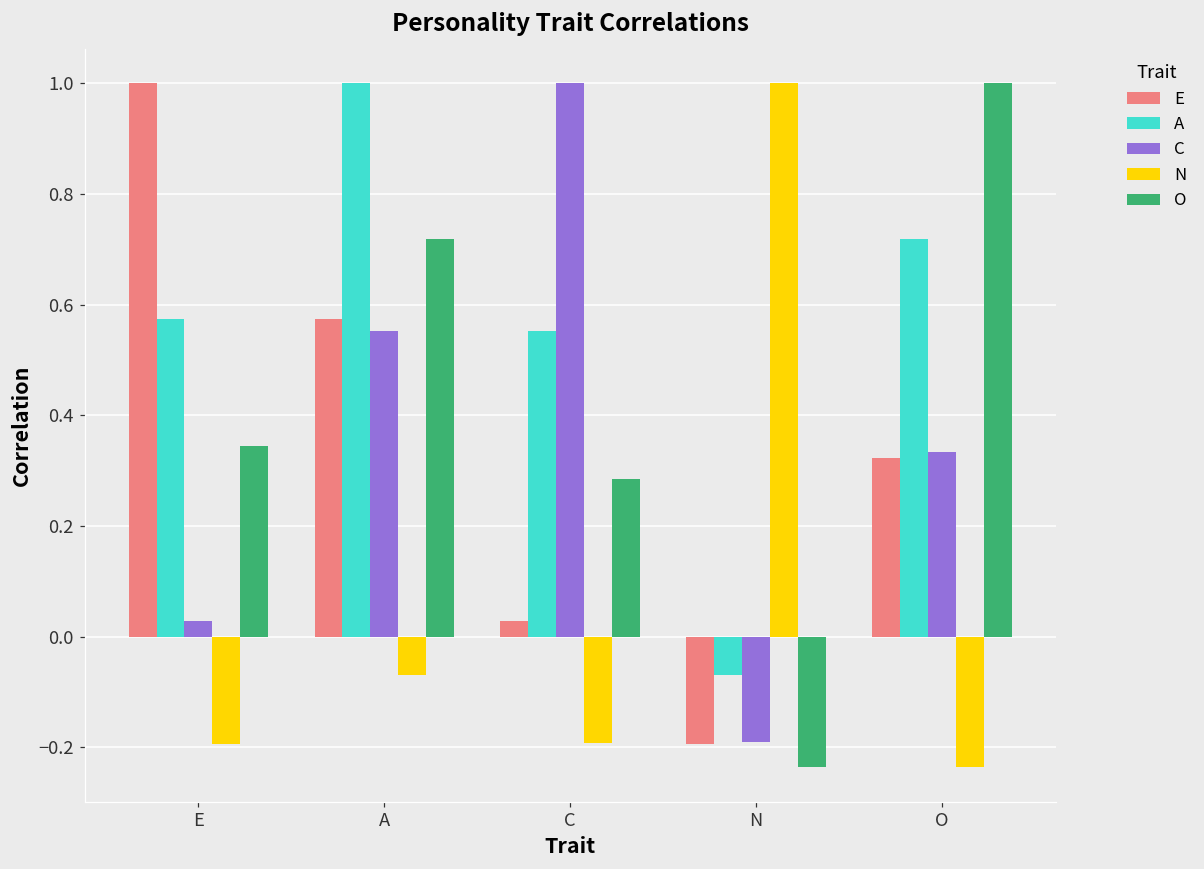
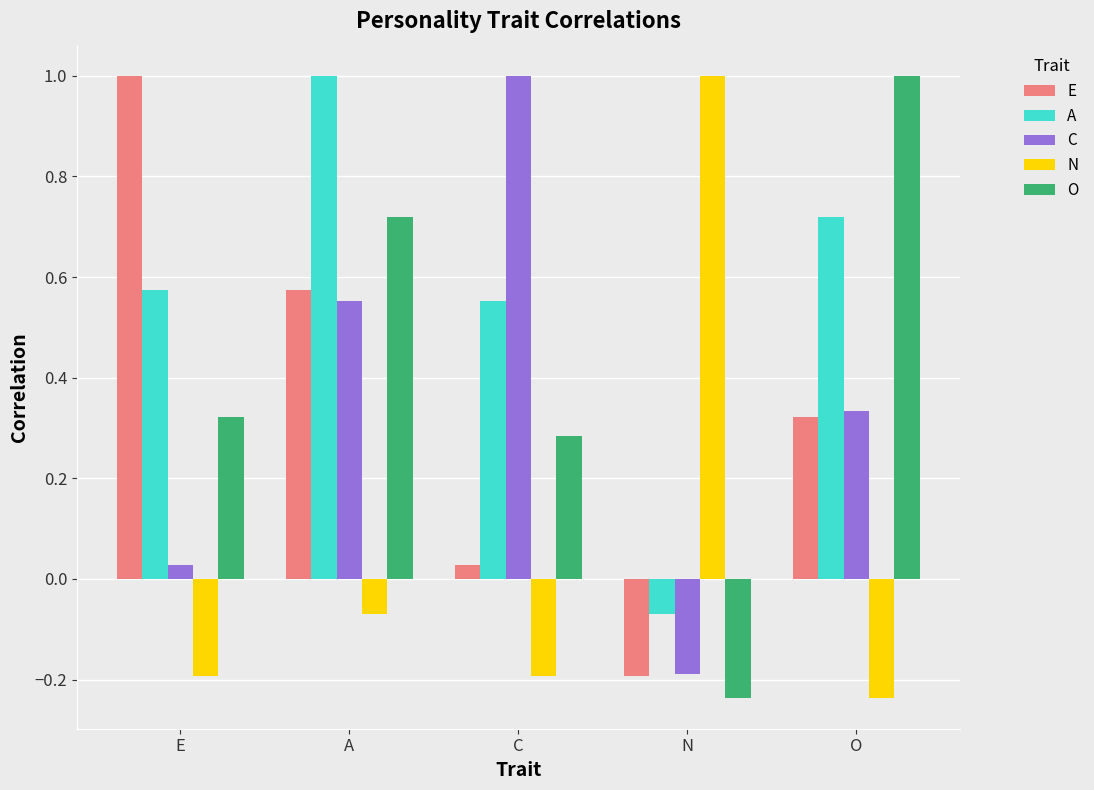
O, E: 0.35 -> 0.32
